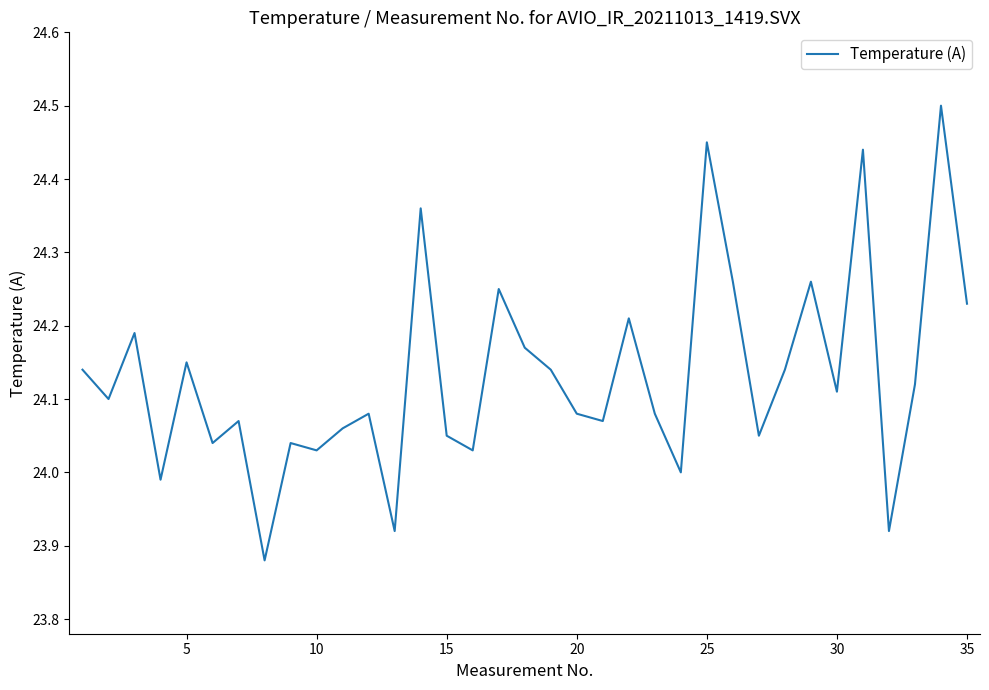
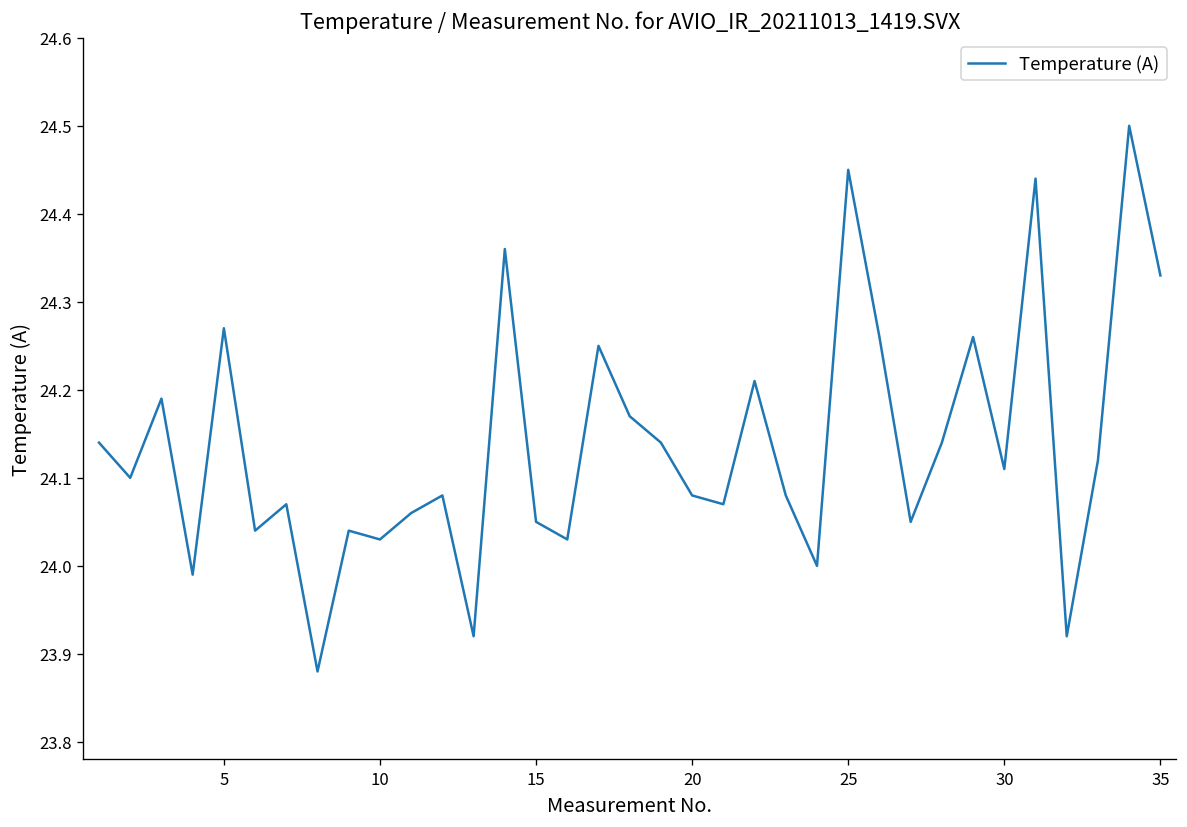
5: 24.15 -> 24.27
35: 24.23 -> 24.33
